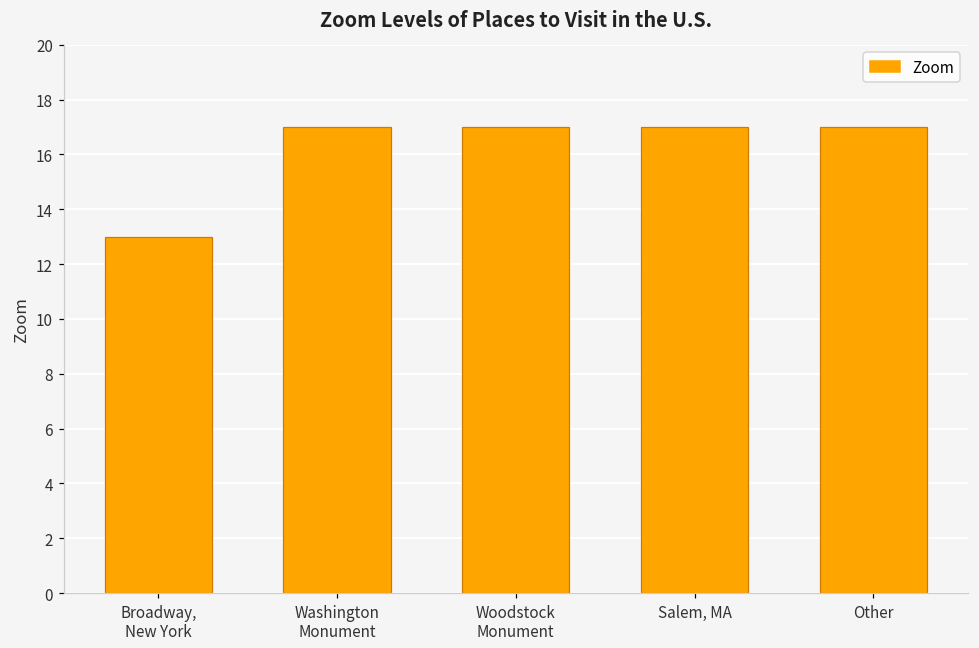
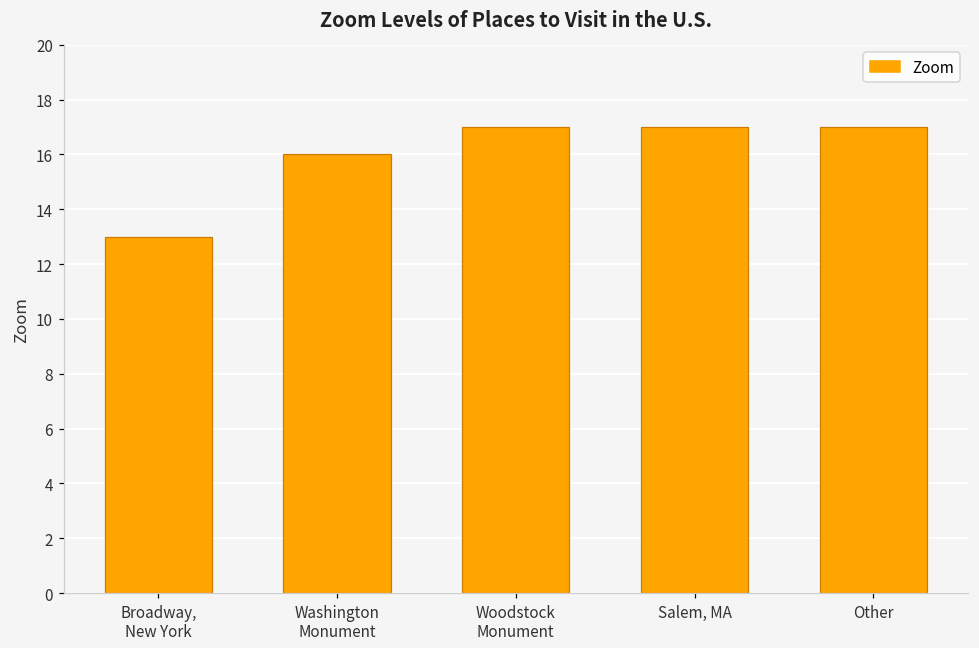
Washington Monument: 17 -> 16
